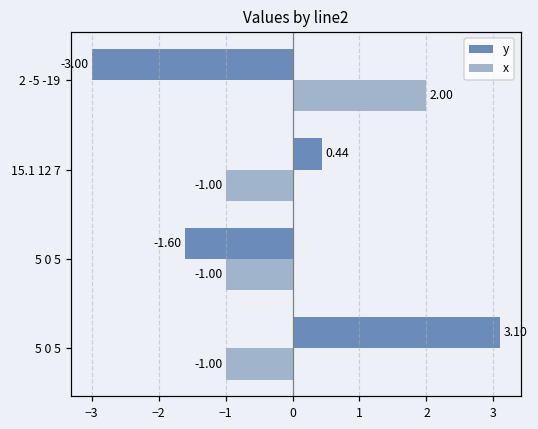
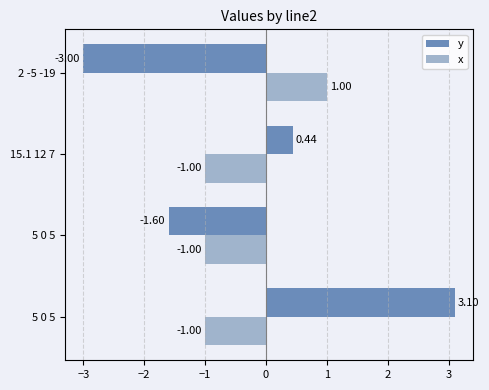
x, 2 -5 -19: 2.00 -> 1.00
